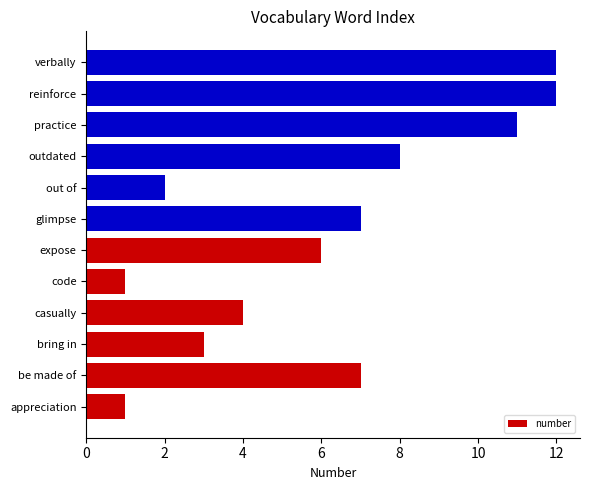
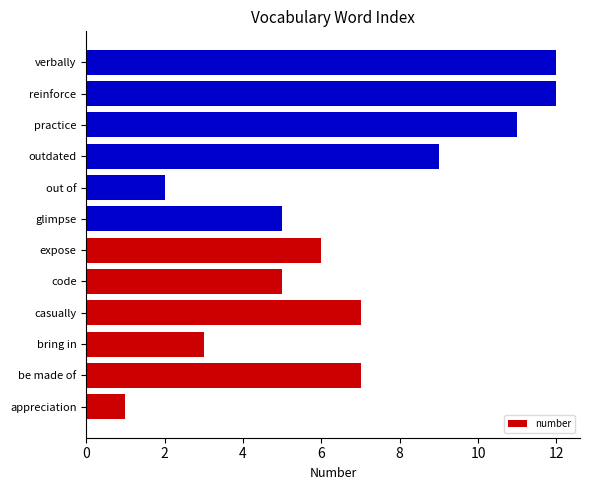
outdated: 8 -> 9
glimpse: 7 -> 5
code: 1 -> 5
casually: 4 -> 7
